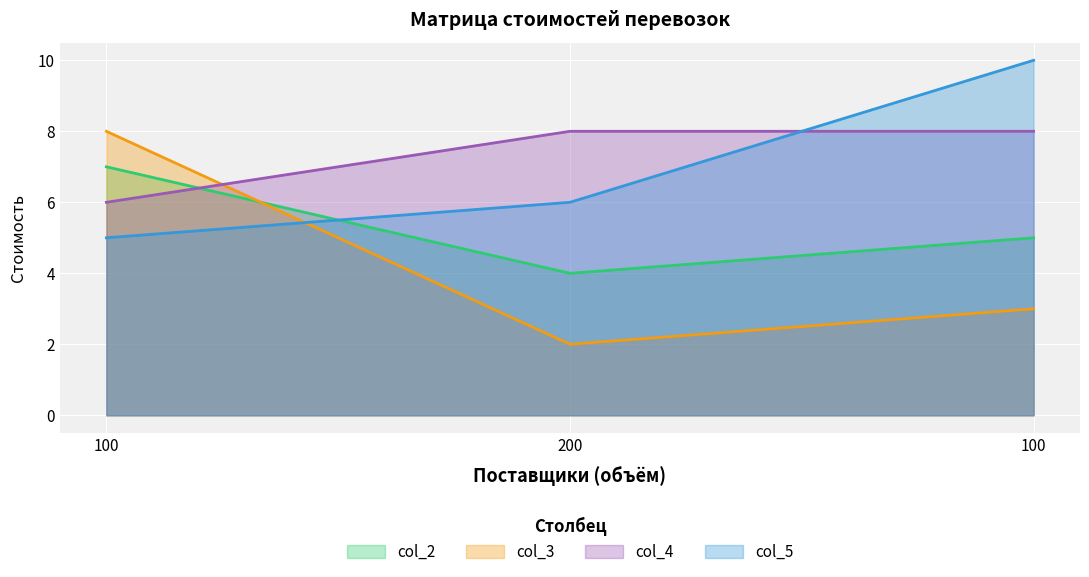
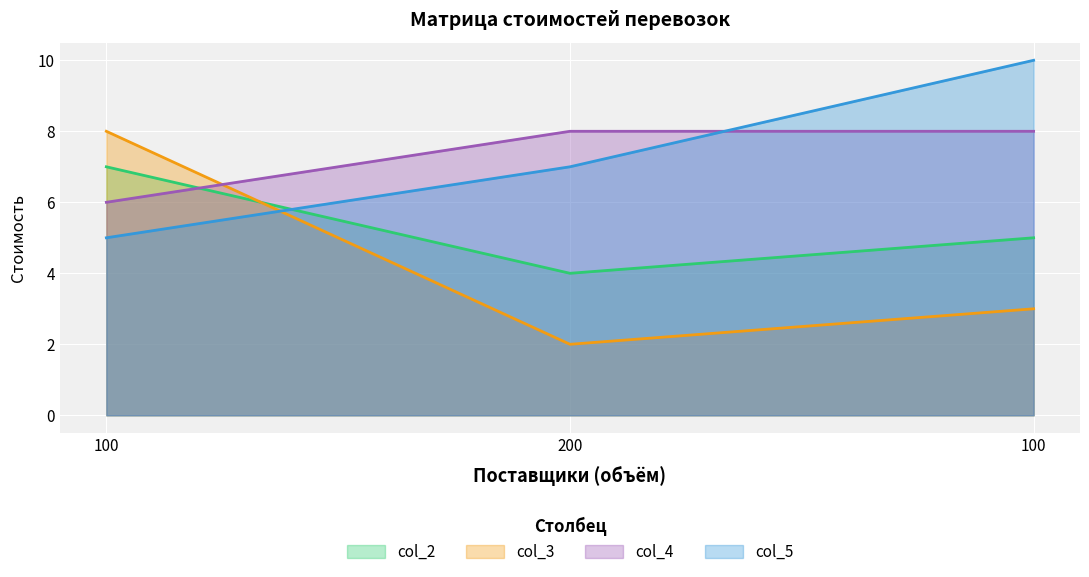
col_5, 200: 6 -> 7
